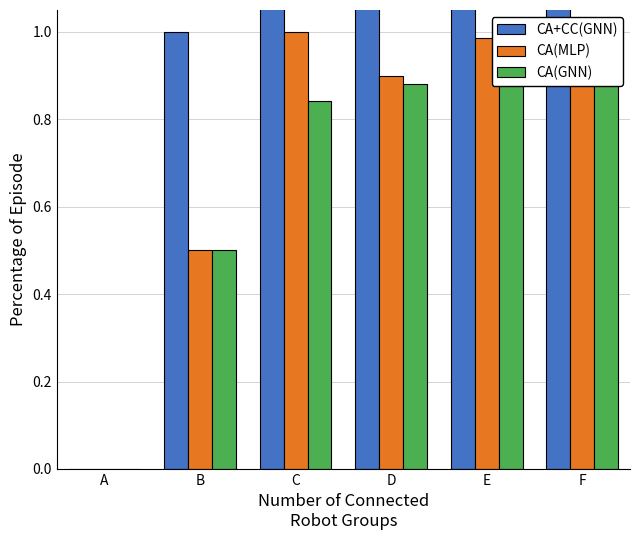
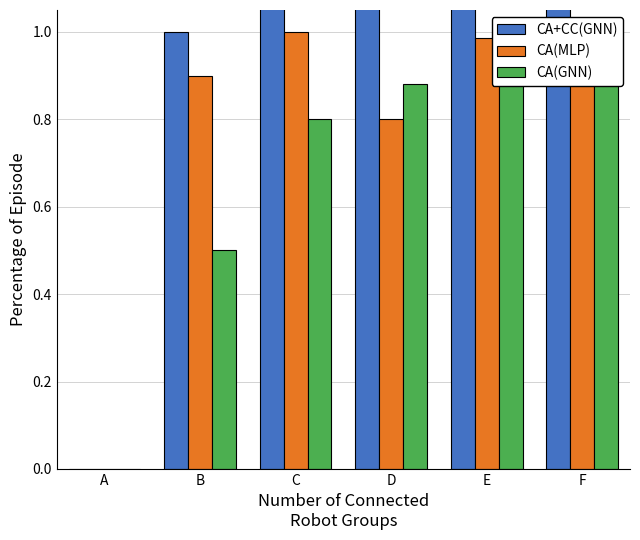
CA(MLP), B: 0.5 -> 0.9
CA(GNN), C: 0.84 -> 0.80
CA(MLP), D: 0.9 -> 0.8
